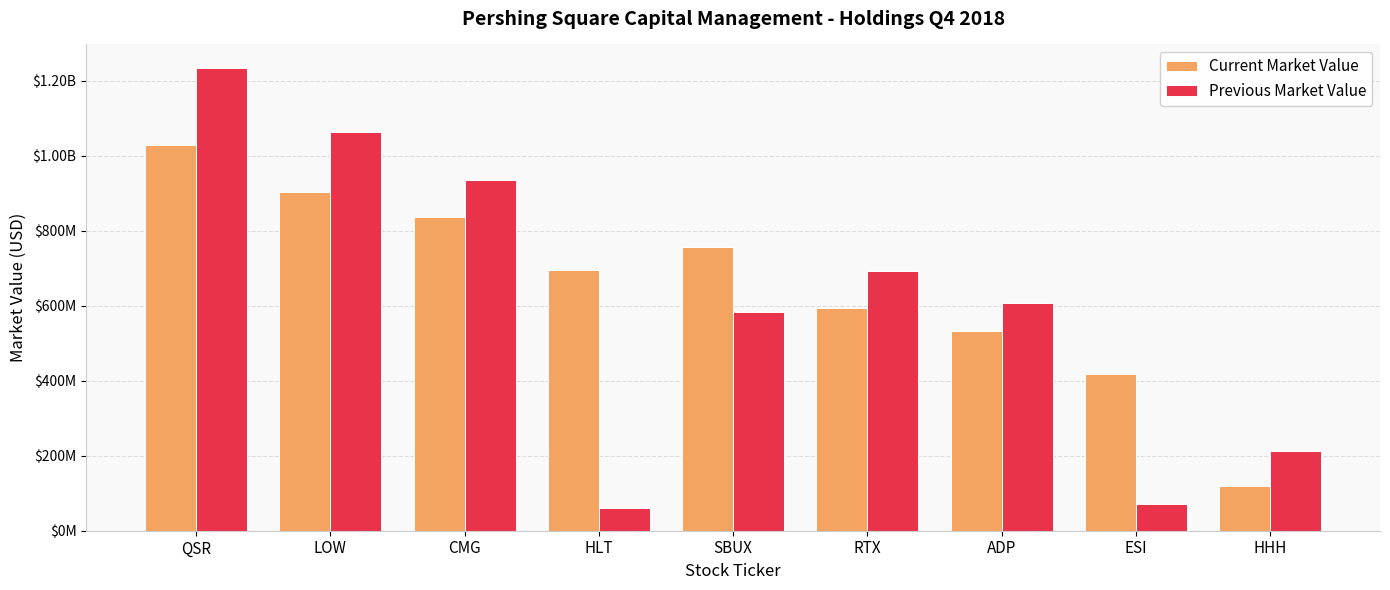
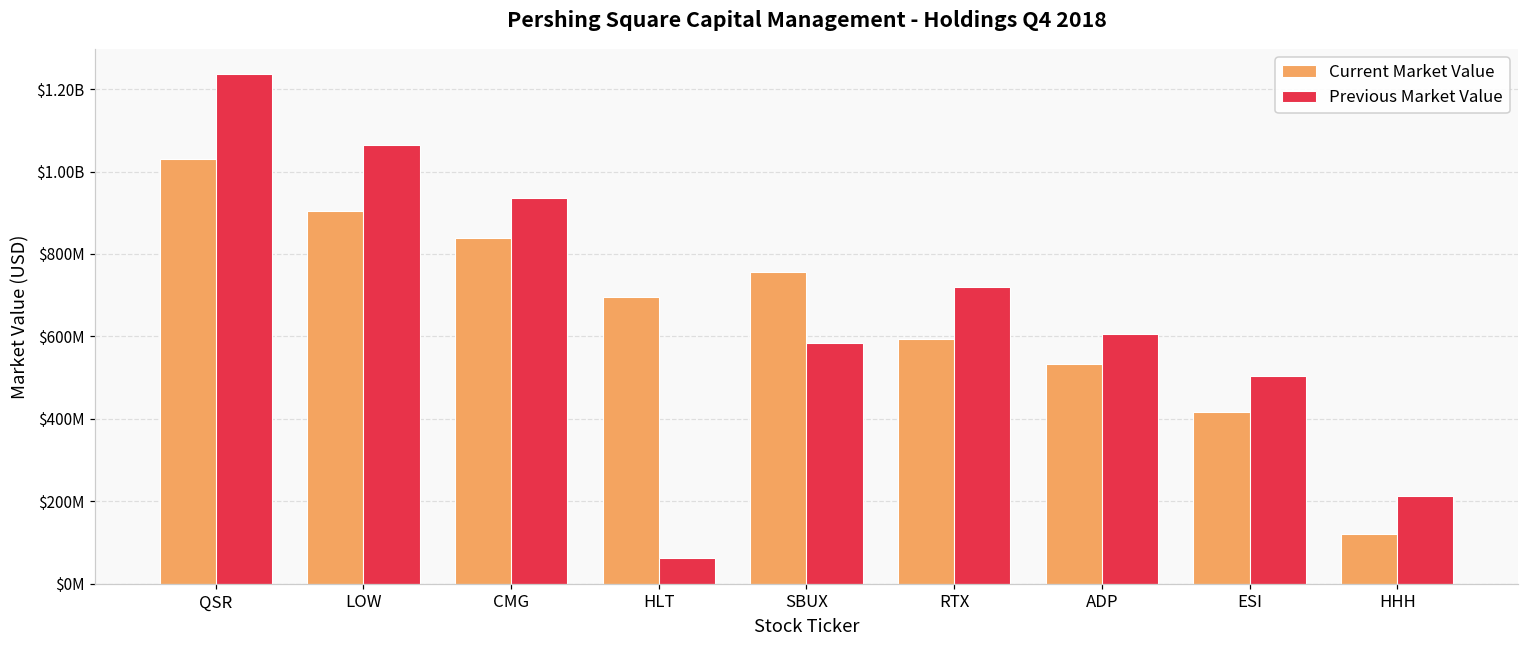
Previous Market Value, RTX: $690000000 -> $720000000
Previous Market Value, ESI: $70000000 -> $500000000
